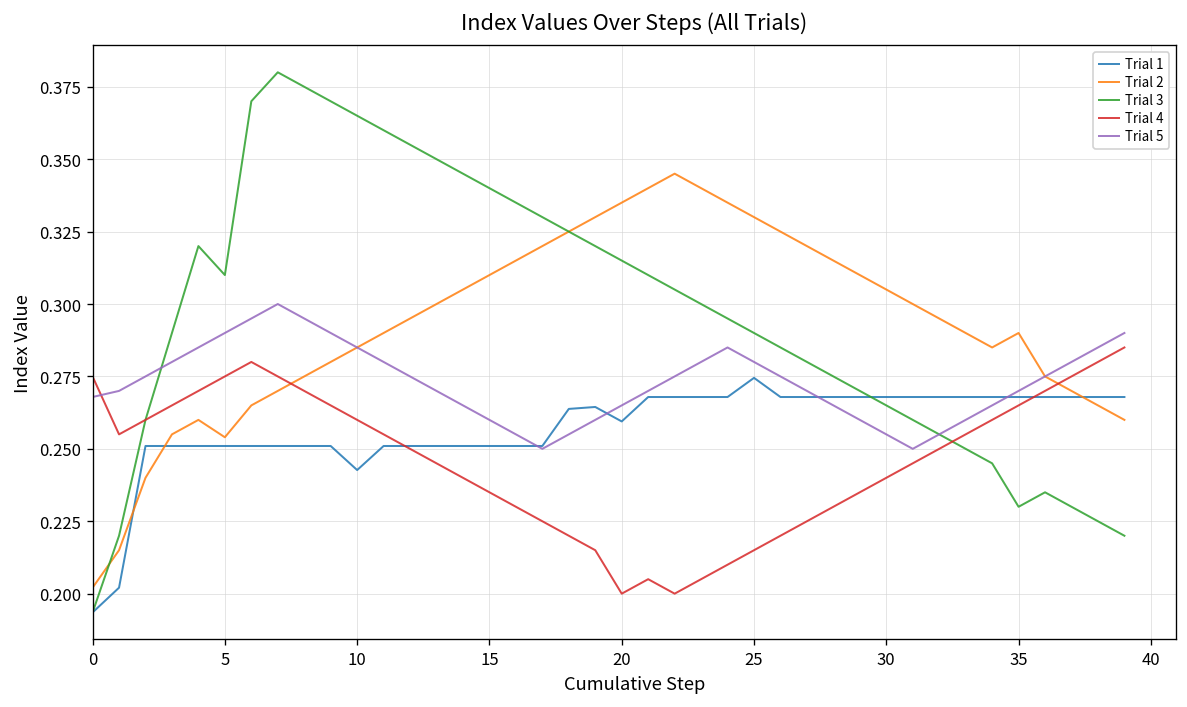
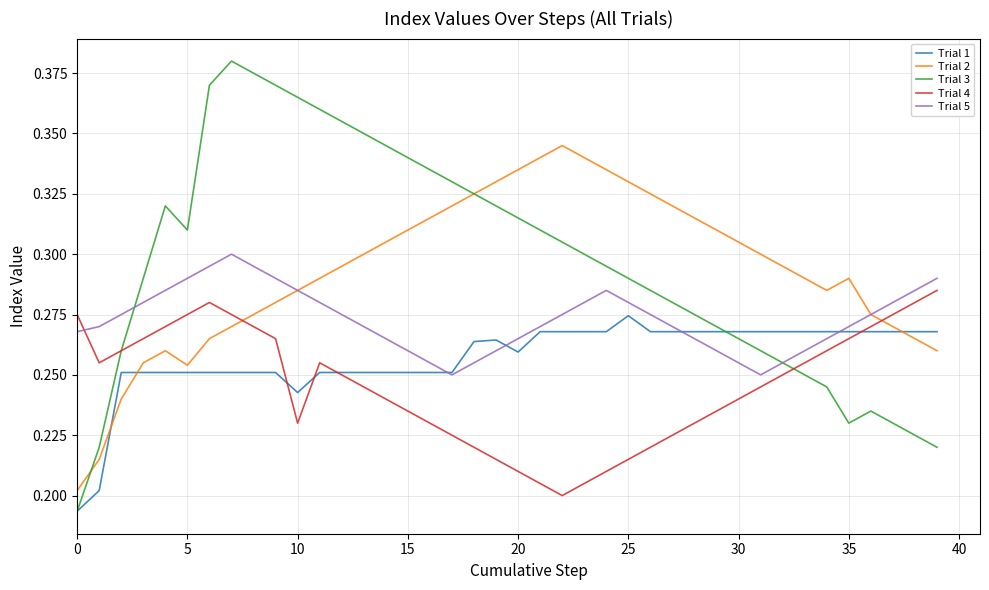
Trial 4, 10: 0.26 -> 0.23
Trial 4, 20: 0.20 -> 0.21
